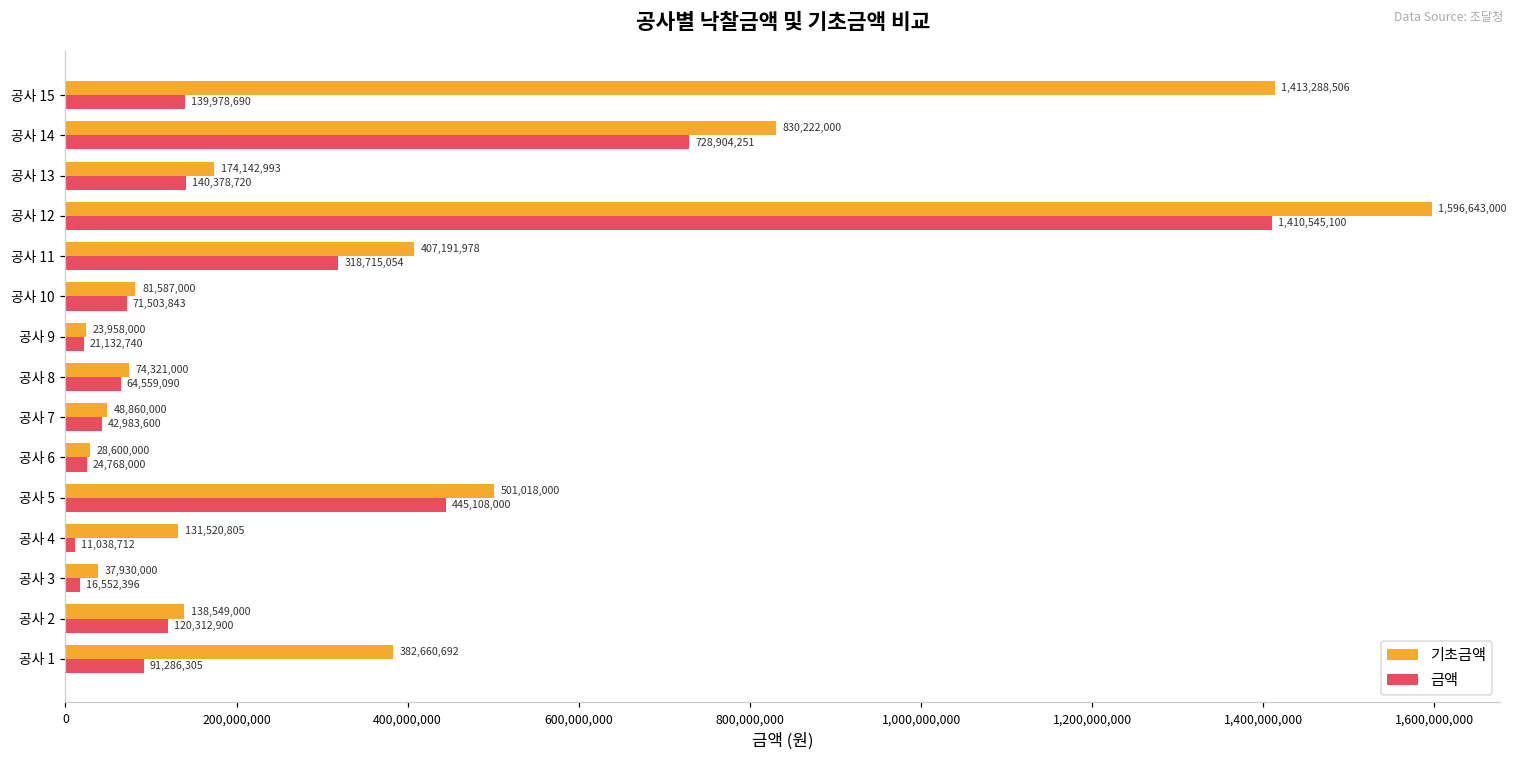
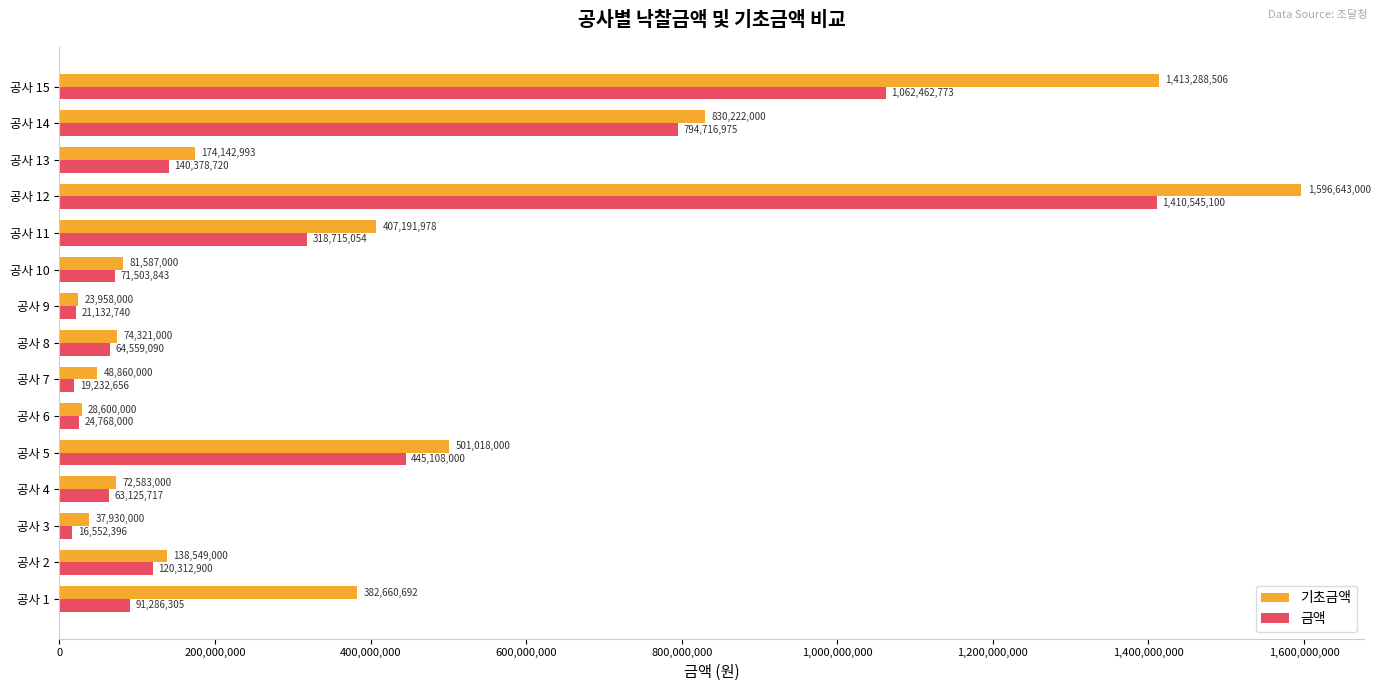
금액, 공사 15: 139,978,690 -> 1,062,462,773
금액, 공사 14: 728,904,251 -> 794,716,975
금액, 공사 7: 42,983,600 -> 19,232,656
기초금액, 공사 4: 131,520,805 -> 72,583,000
금액, 공사 4: 11,038,712 -> 63,125,717
